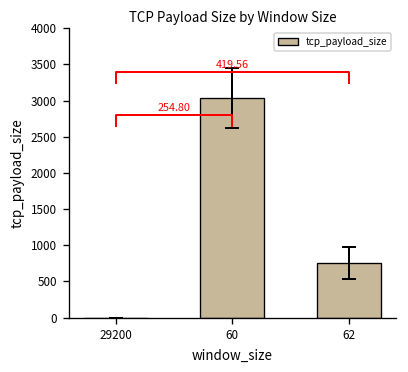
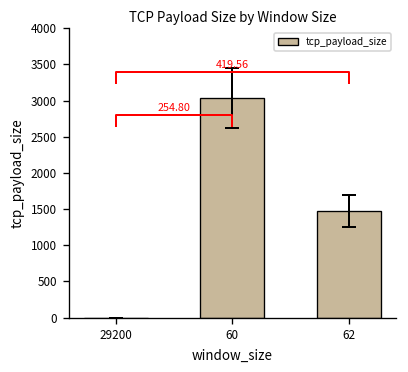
tcp_payload_size, 62: 800 -> 1500
